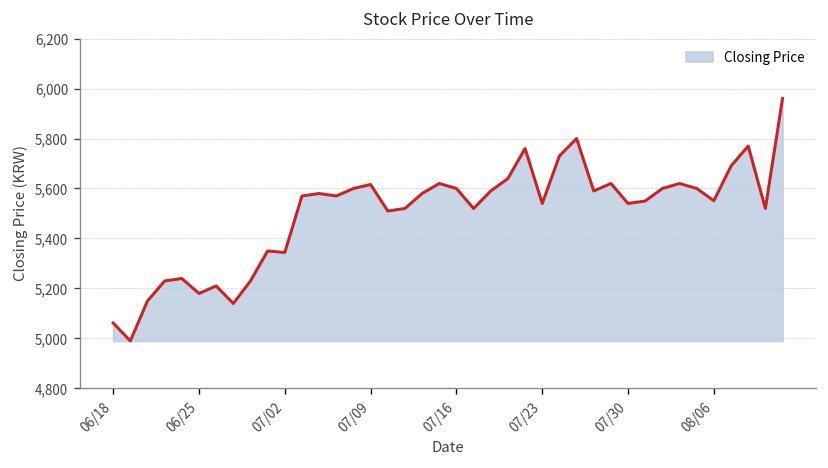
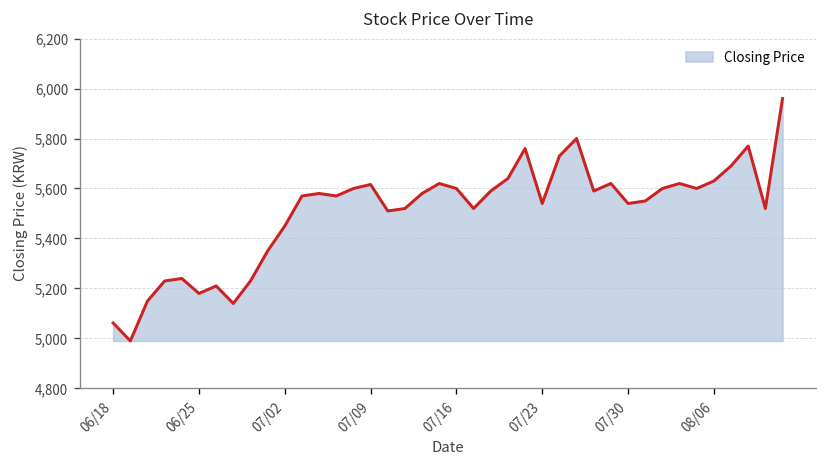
07/02: 5,340 -> 5,450
08/06: 5,550 -> 5,630
